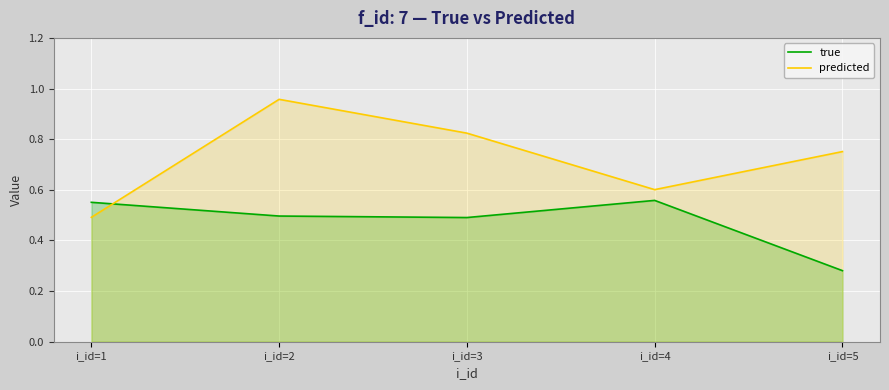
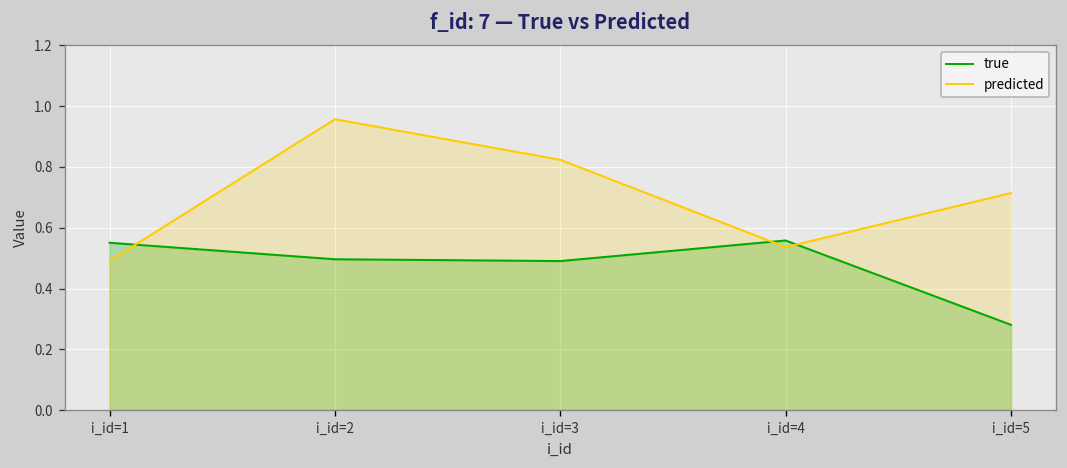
predicted, i_id=4: 0.60 -> 0.54
predicted, i_id=5: 0.75 -> 0.71
